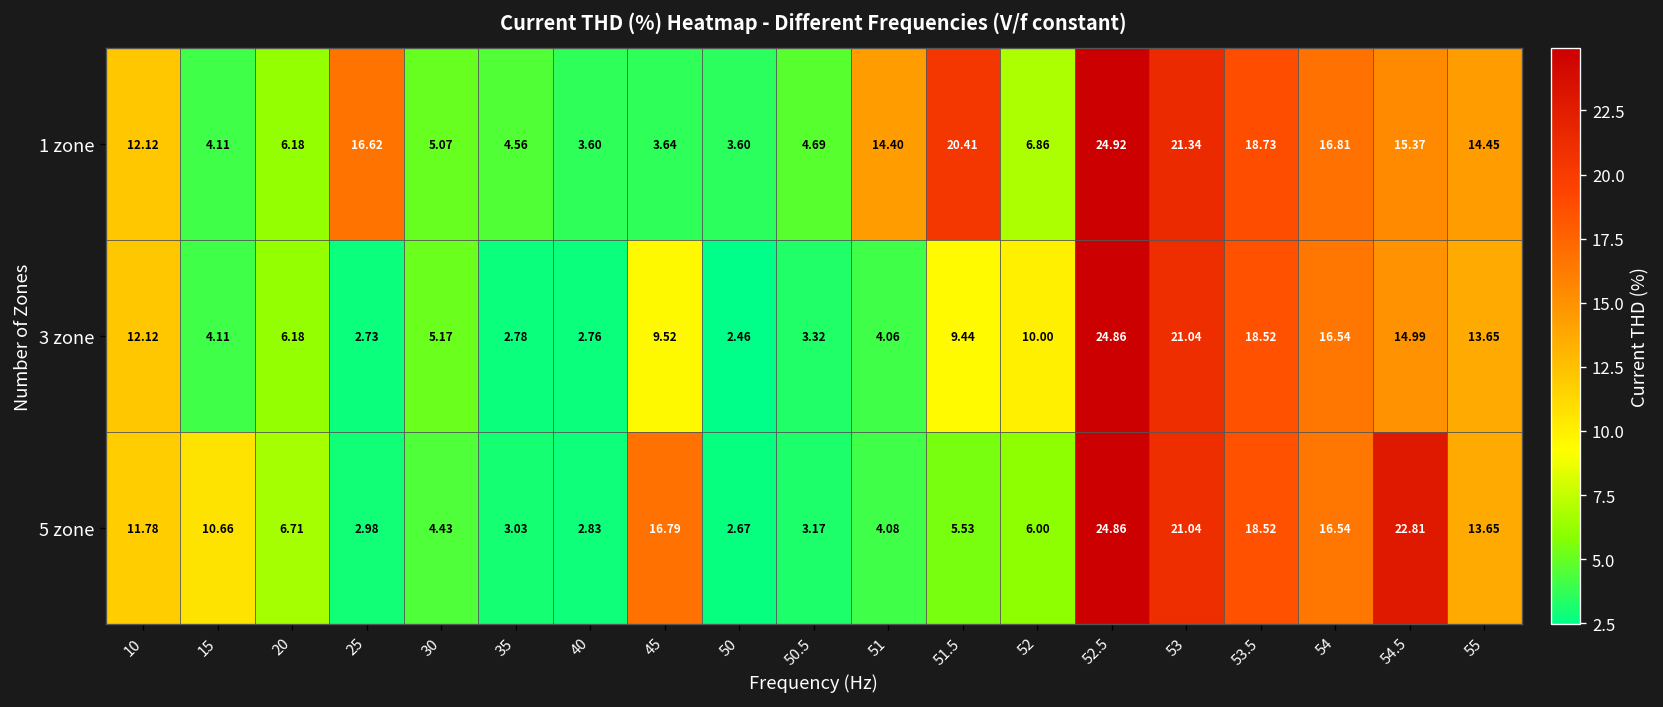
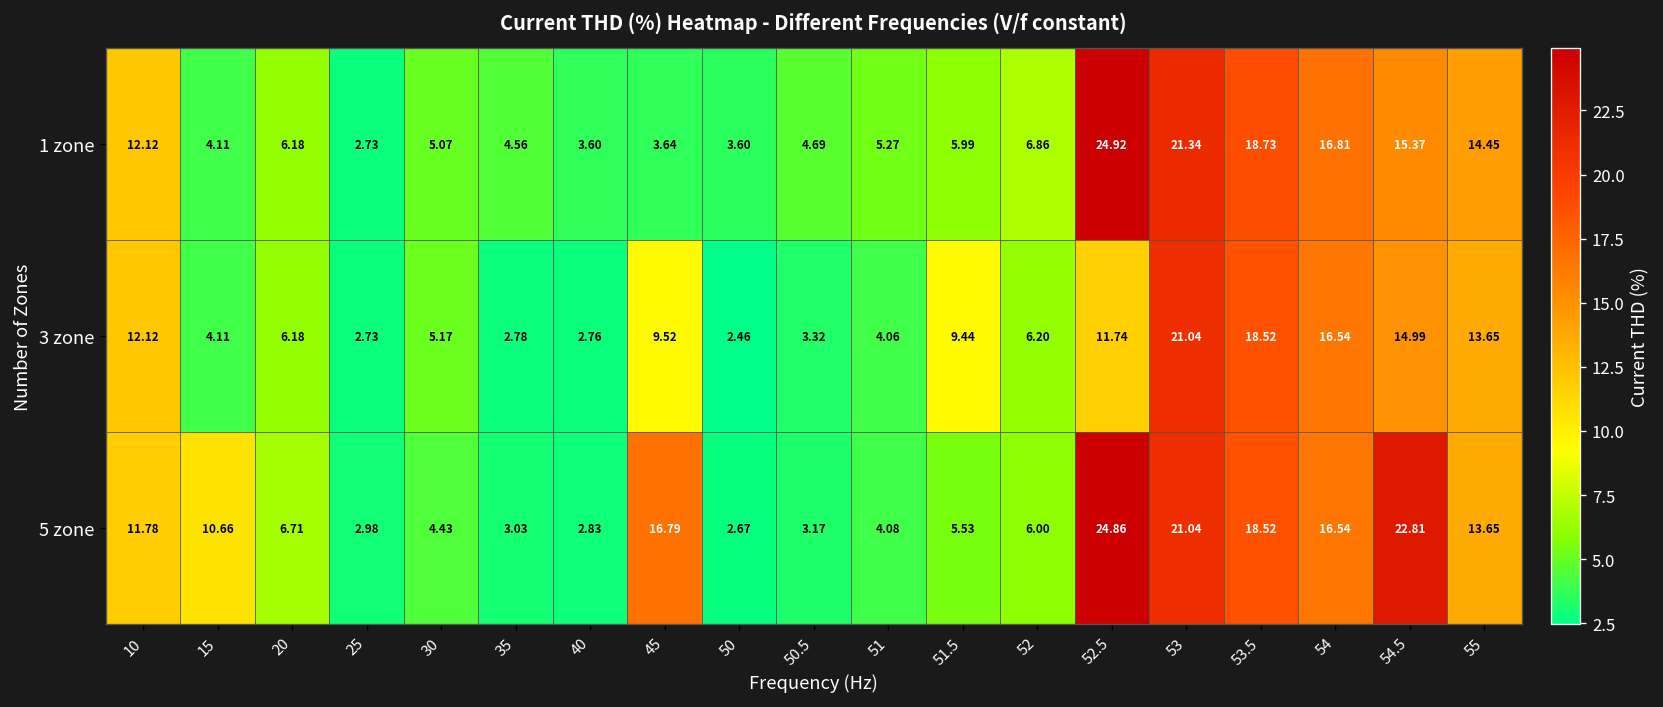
1 zone, 25: 16.62 -> 2.73
1 zone, 51: 14.40 -> 5.27
1 zone, 51.5: 20.41 -> 5.99
3 zone, 52: 10.00 -> 6.20
3 zone, 52.5: 24.86 -> 11.74
